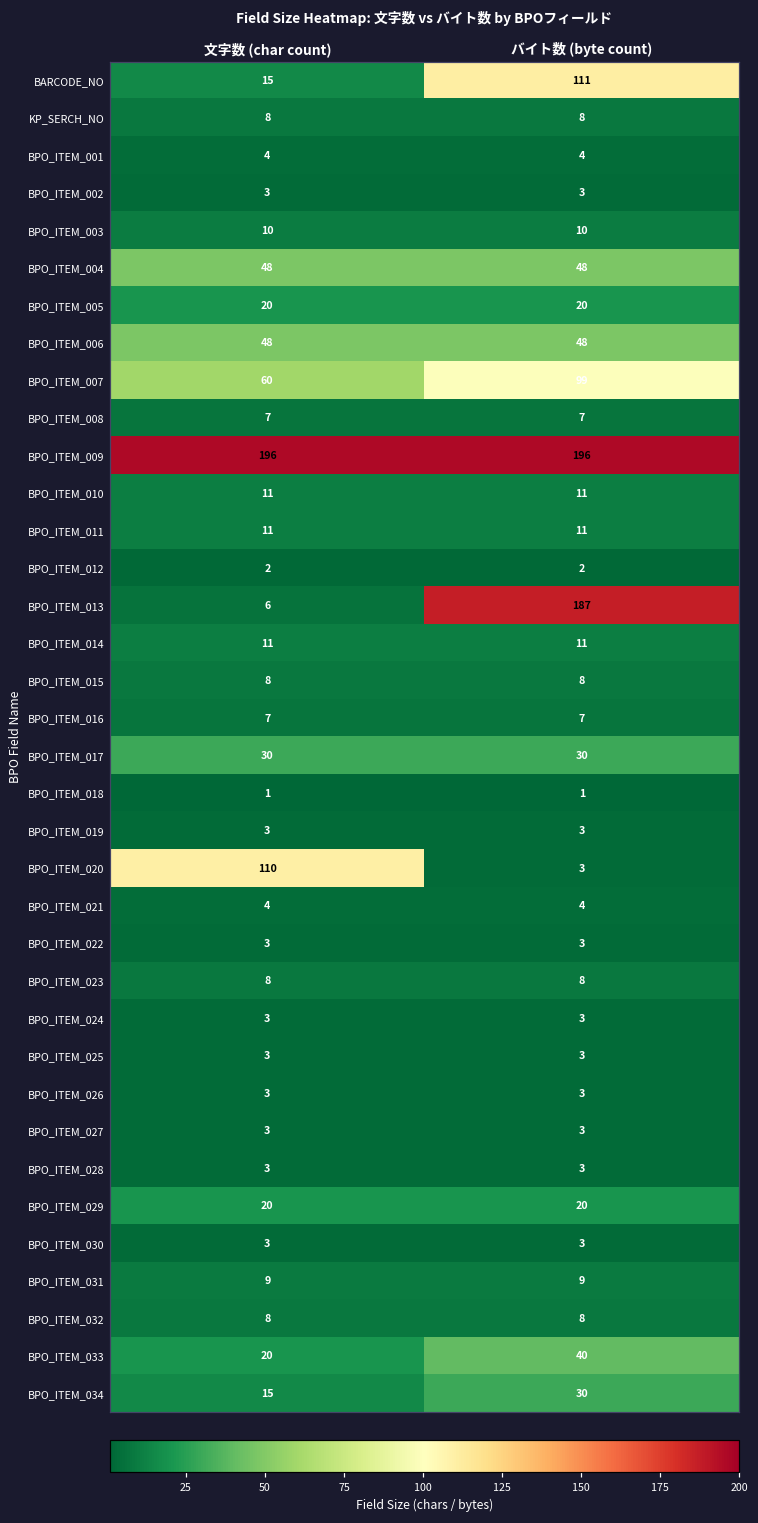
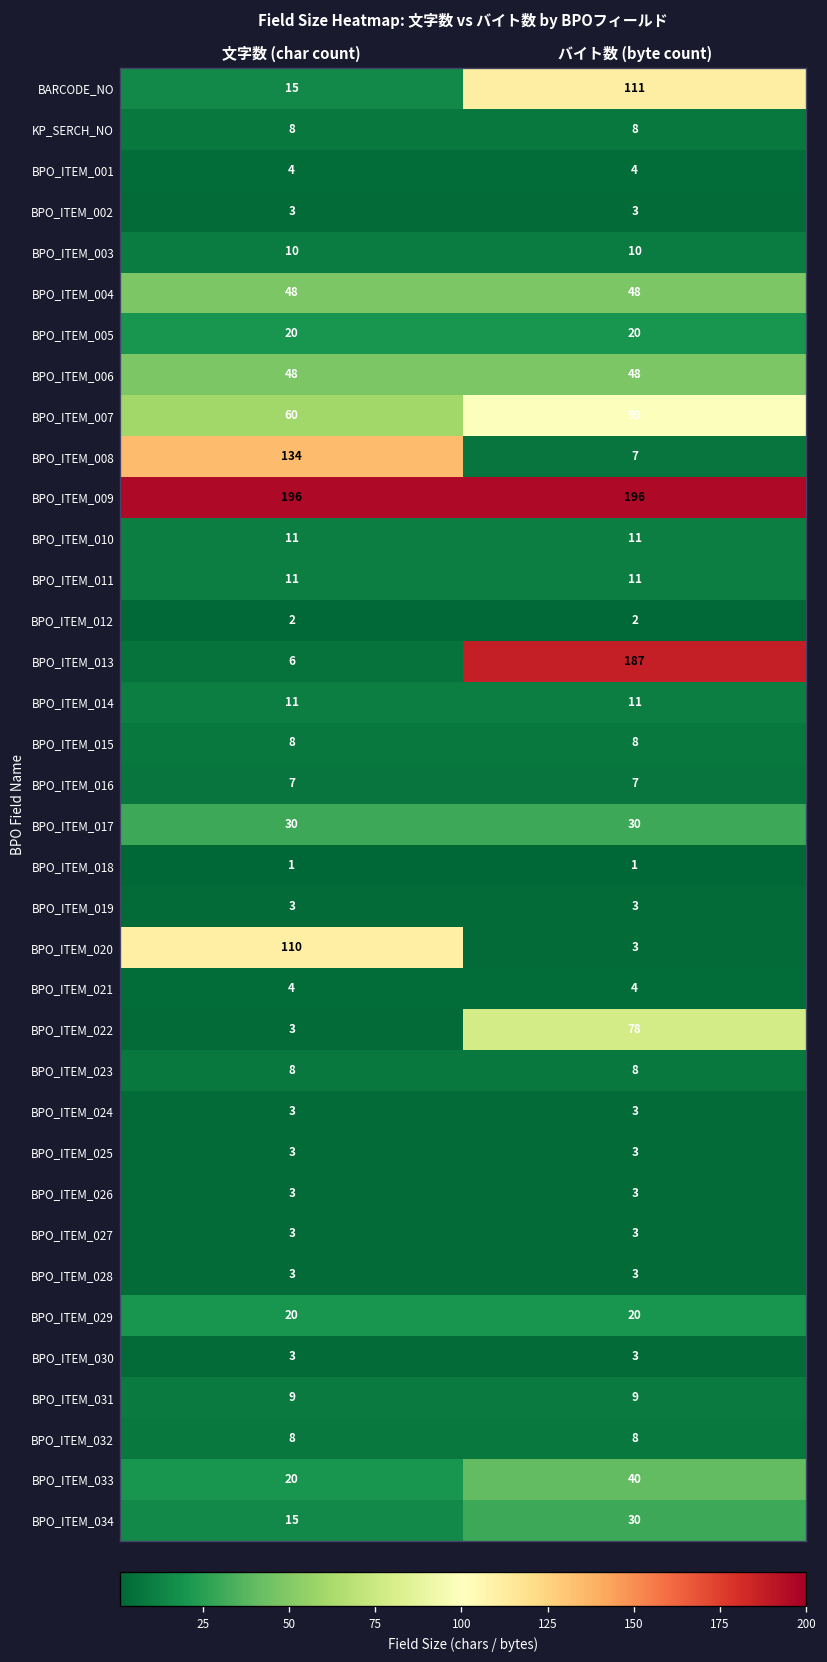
BPO_ITEM_008, 文字数 (char count): 7 -> 134
BPO_ITEM_022, バイト数 (byte count): 3 -> 78
